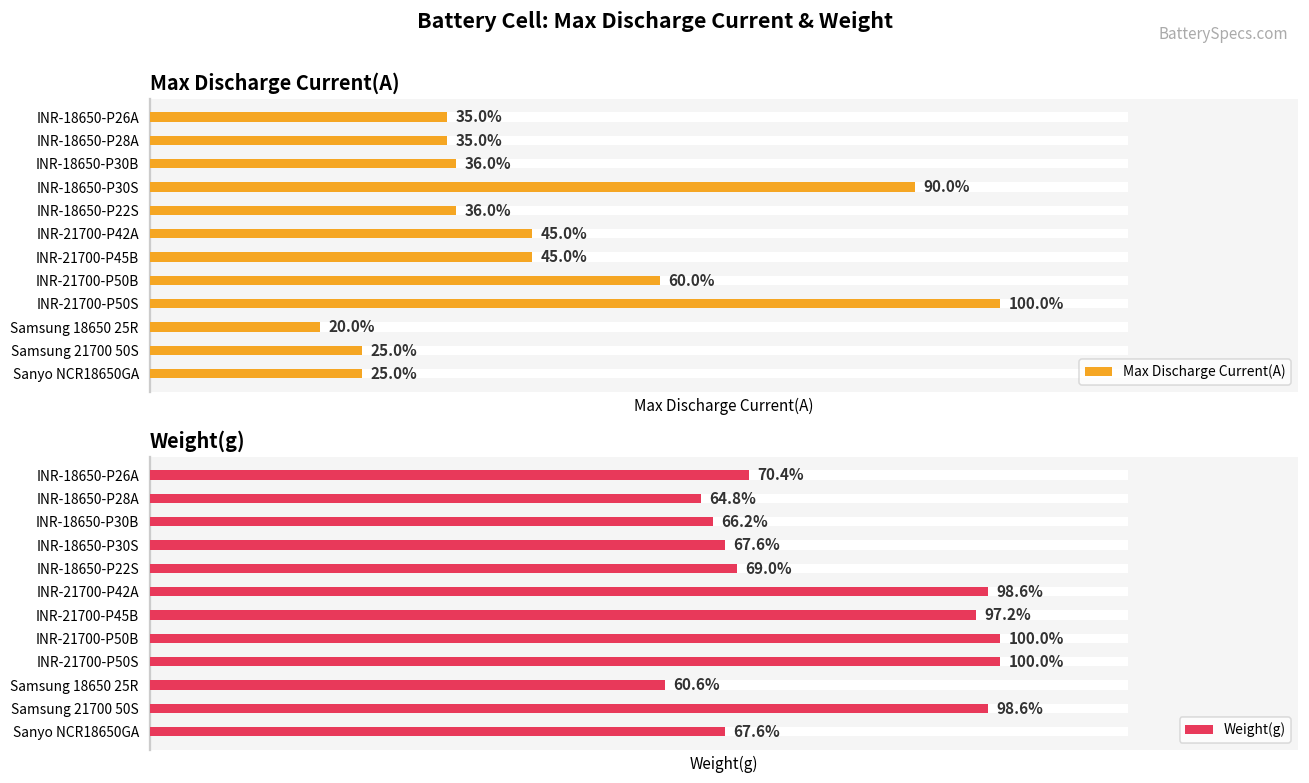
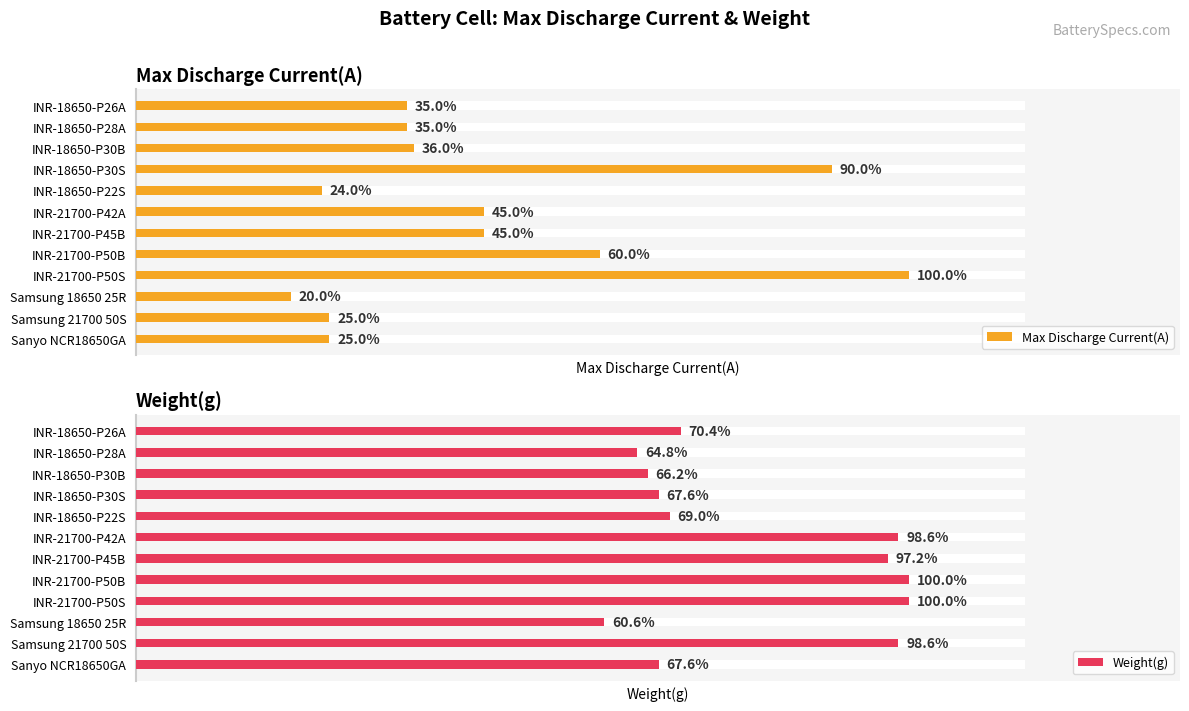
Max Discharge Current(A), Max Discharge Current(A), INR-18650-P22S: 36.0% -> 24.0%
